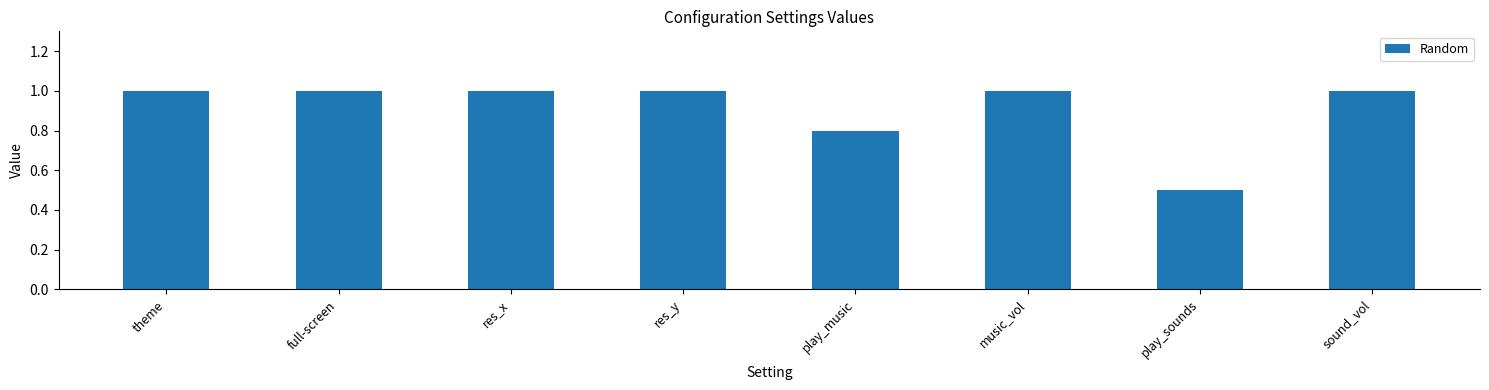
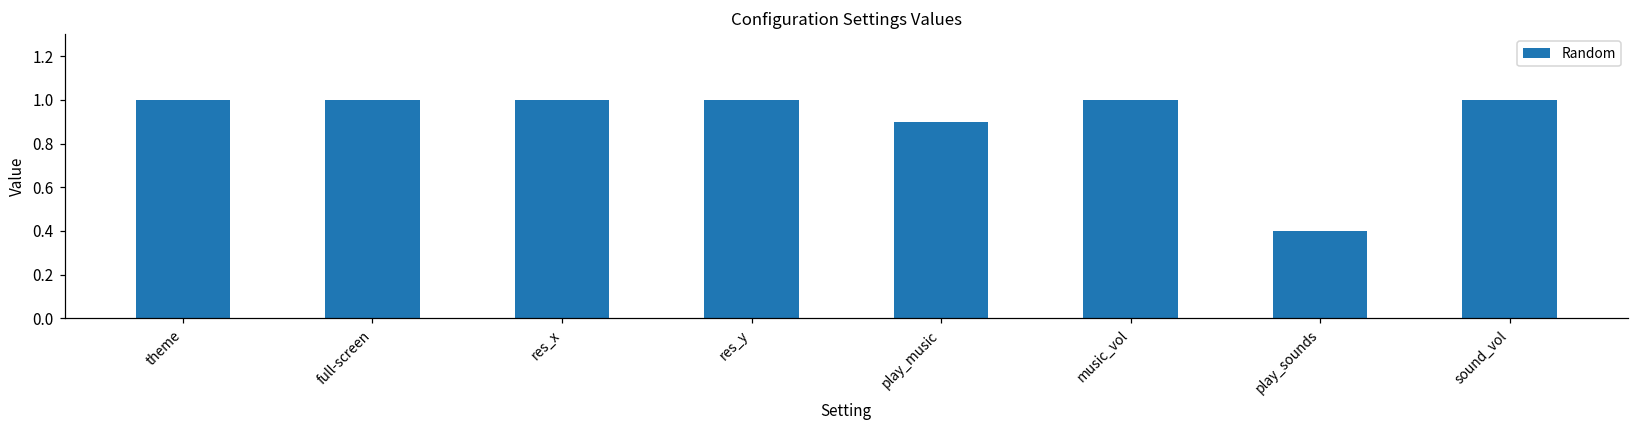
play_music: 0.8 -> 0.9
play_sounds: 0.5 -> 0.4
